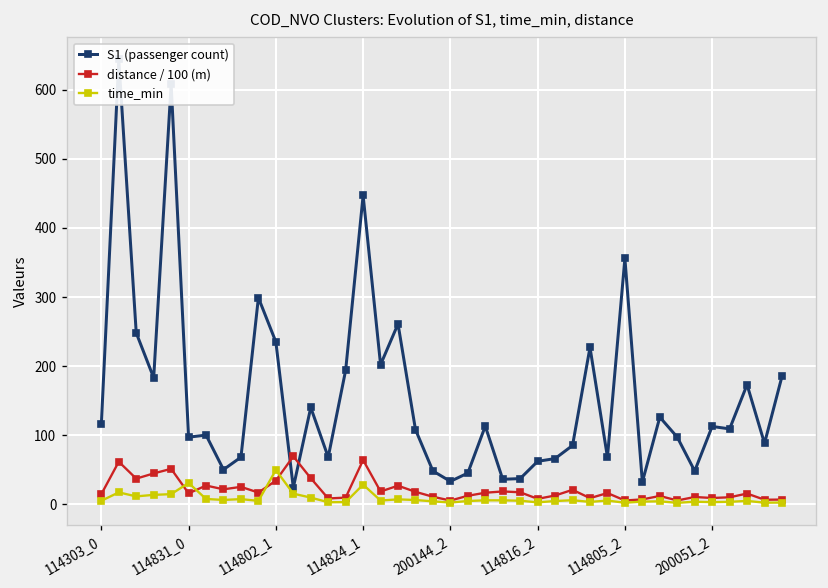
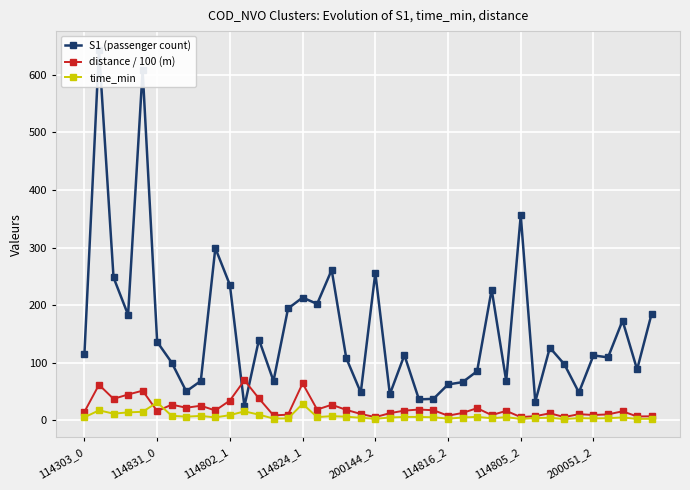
S1 (passenger count), 114831_0: 100 -> 140
time_min, 114802_1: 50 -> 10
S1 (passenger count), 114824_1: 450 -> 210
S1 (passenger count), 200144_2: 30 -> 260
